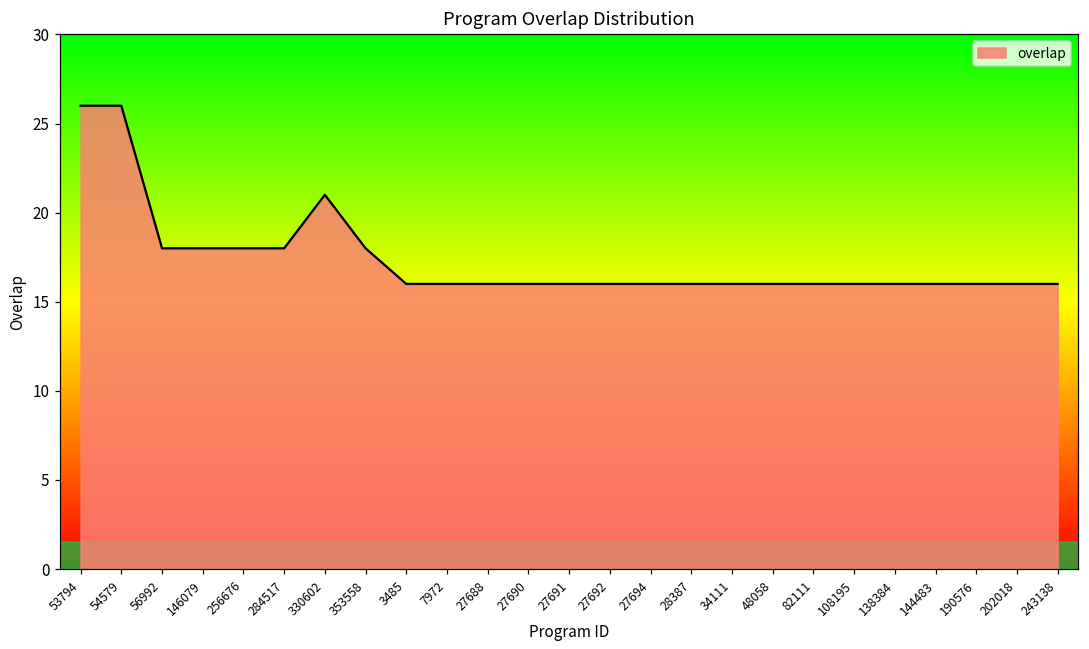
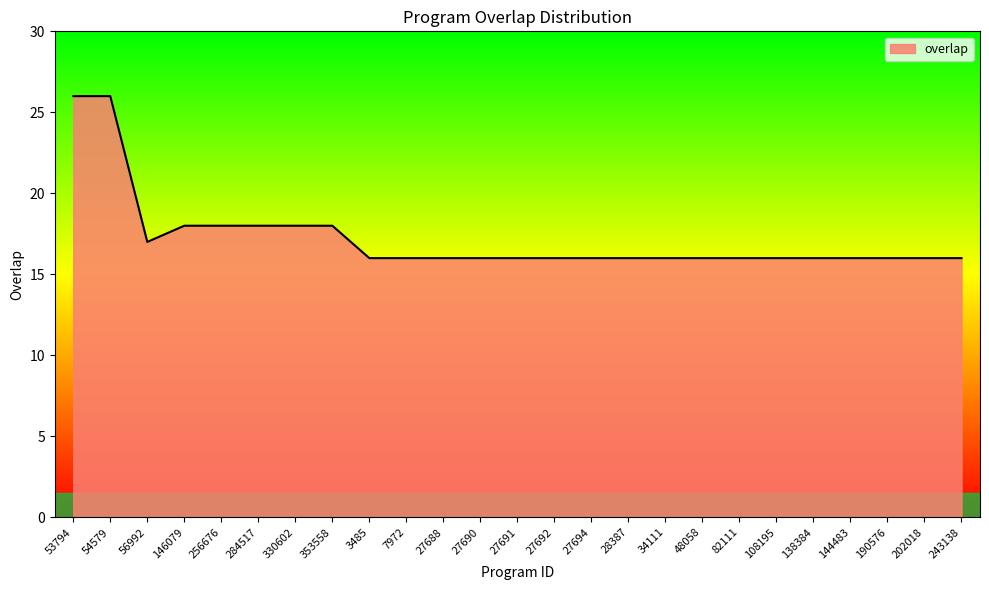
56992: 18 -> 17
330602: 21 -> 18
